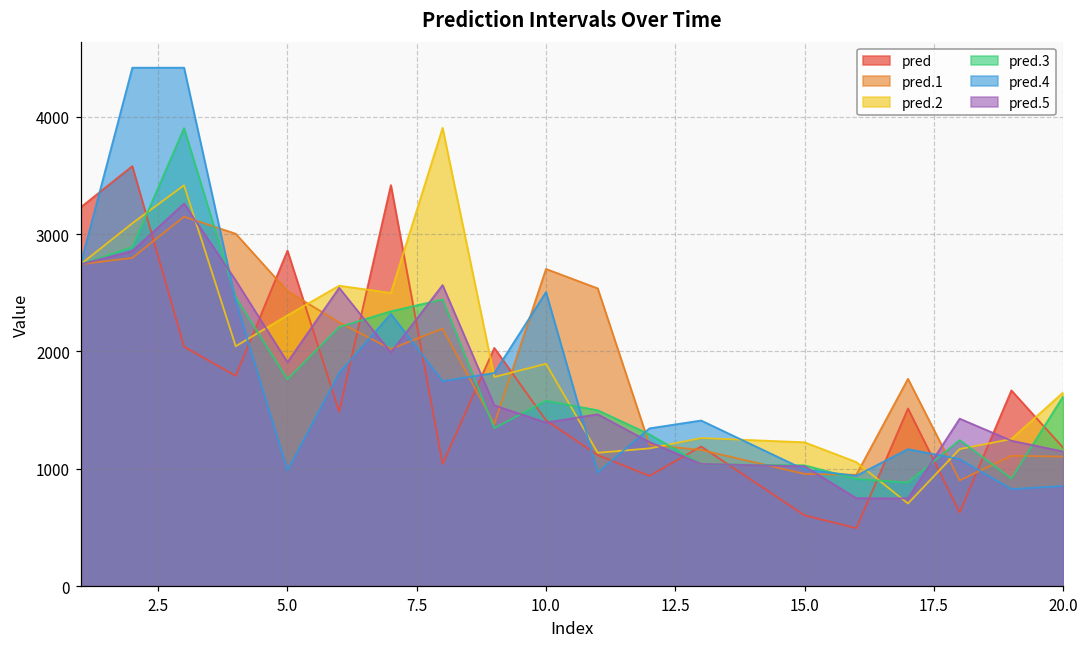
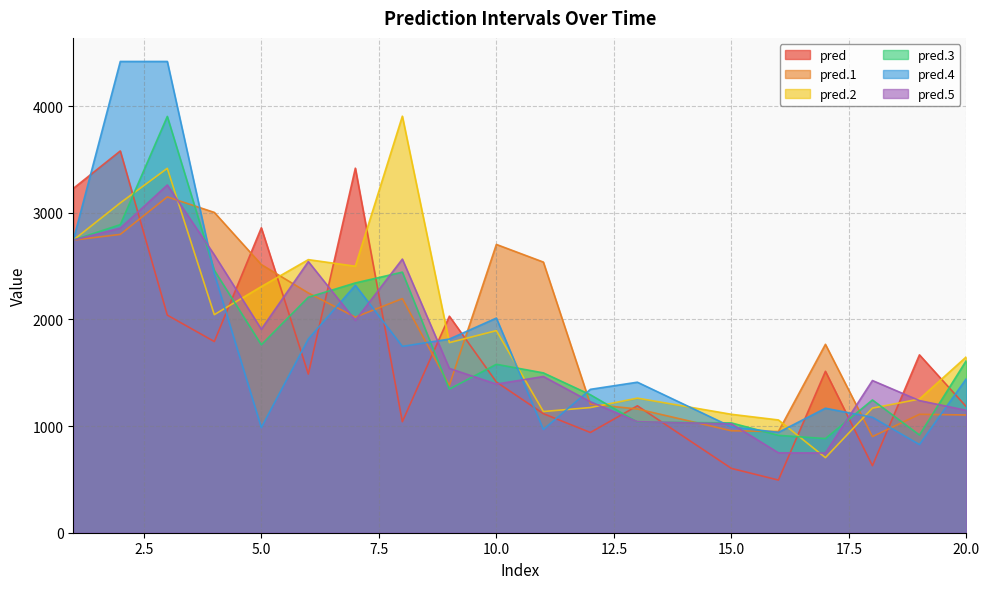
pred.4, 10.0: 2510 -> 2010
pred.2, 15.0: 1230 -> 1110
pred.4, 20.0: 850 -> 1450
